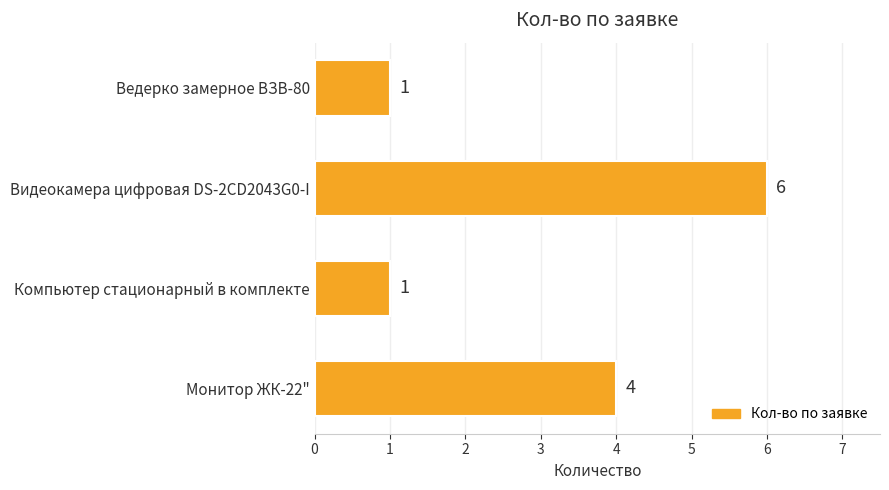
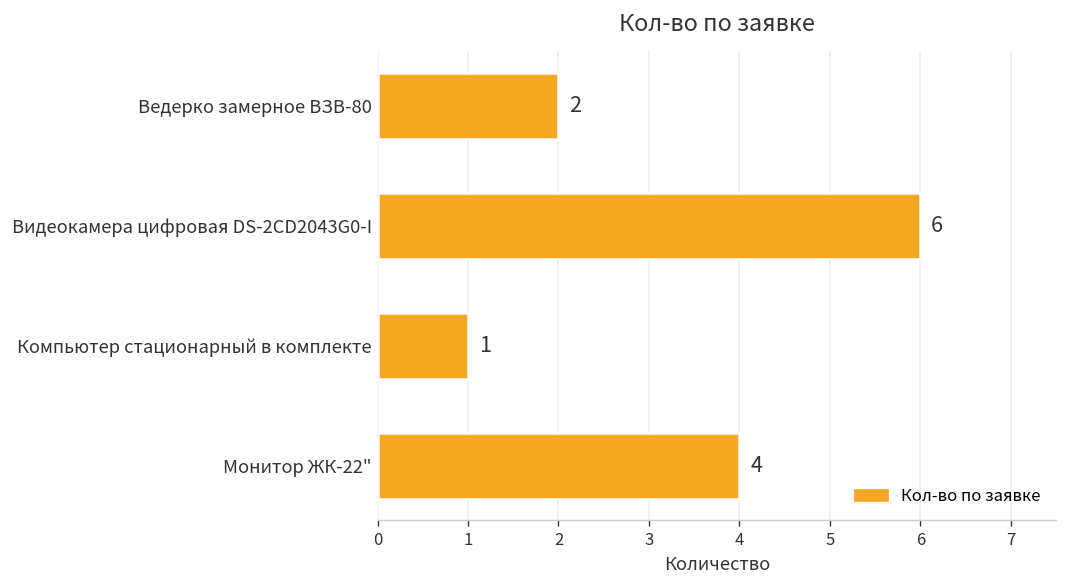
Ведерко замерное ВЗВ-80: 1 -> 2
